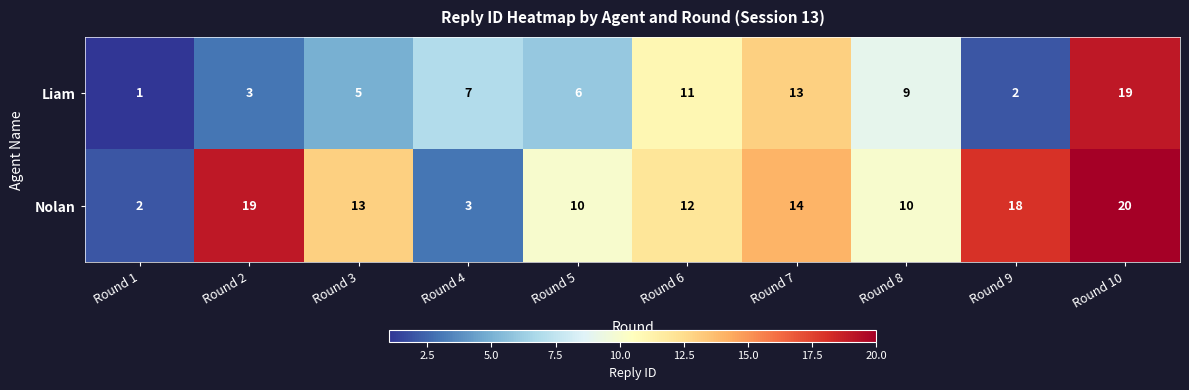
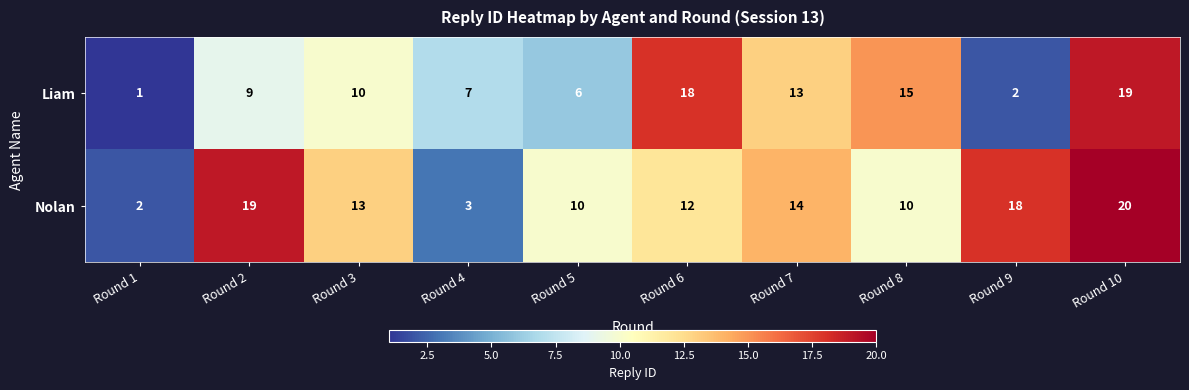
Liam, Round 2: 3 -> 9
Liam, Round 3: 5 -> 10
Liam, Round 6: 11 -> 18
Liam, Round 8: 9 -> 15
